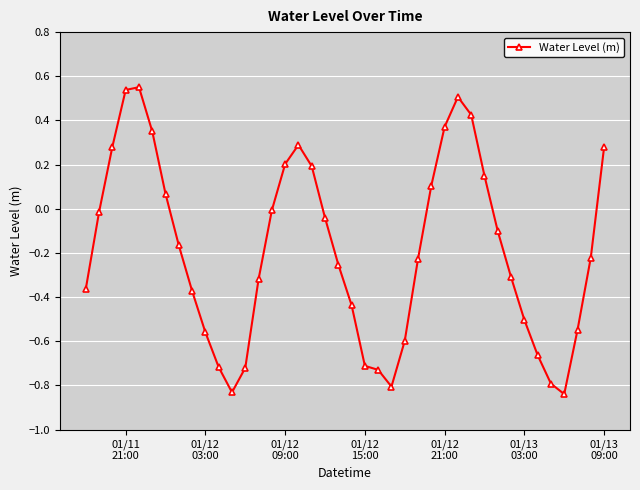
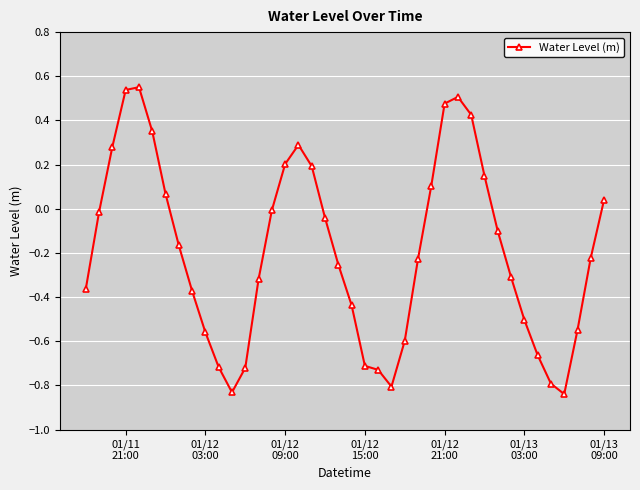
01/12 21:00: 0.37 -> 0.48
01/13 09:00: 0.28 -> 0.04
